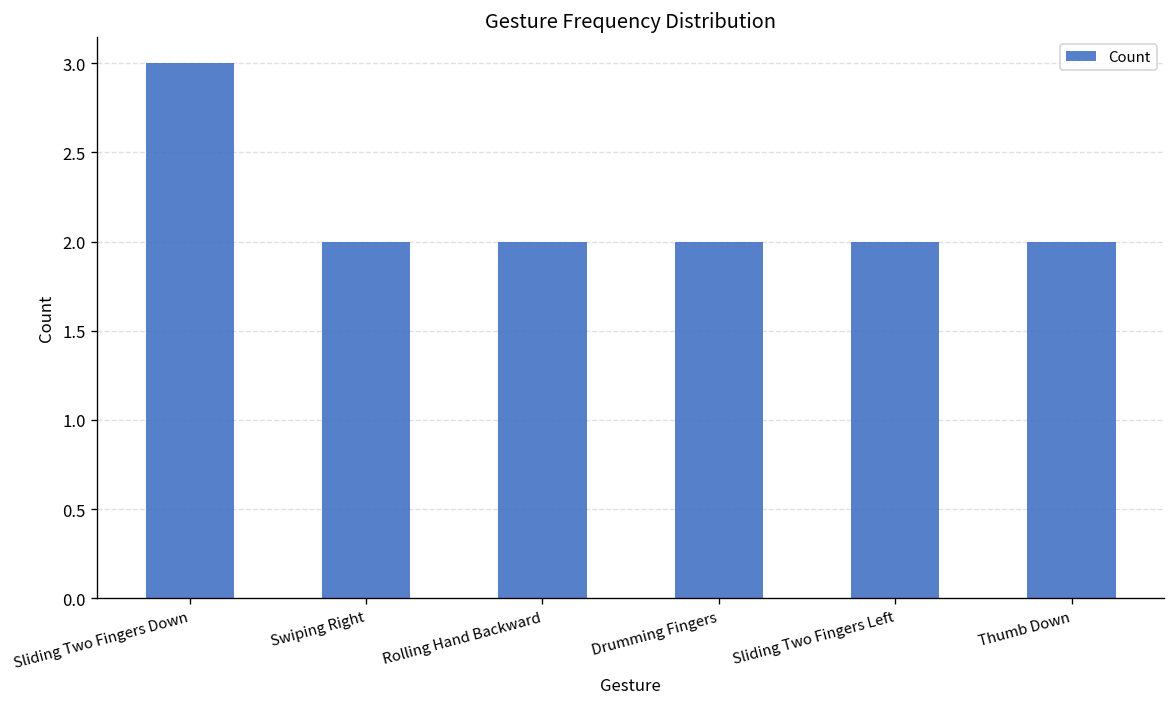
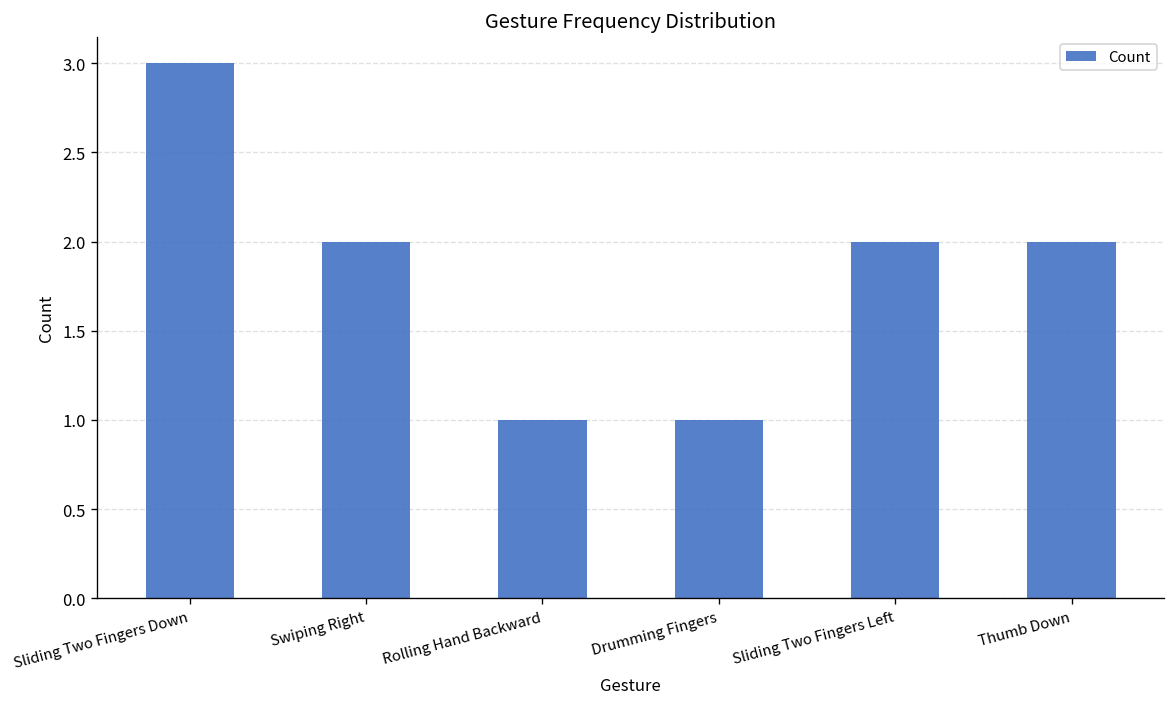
Rolling Hand Backward: 2 -> 1
Drumming Fingers: 2 -> 1
